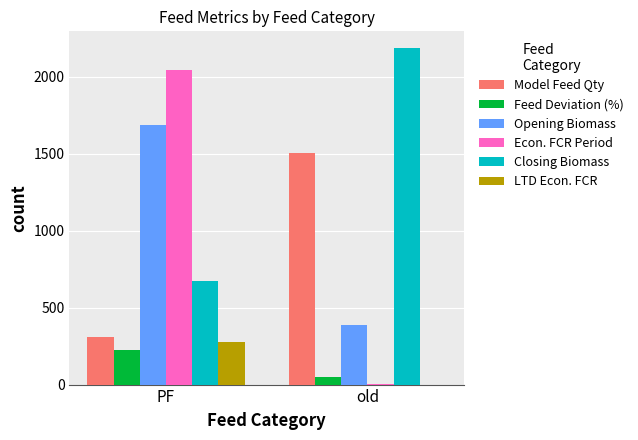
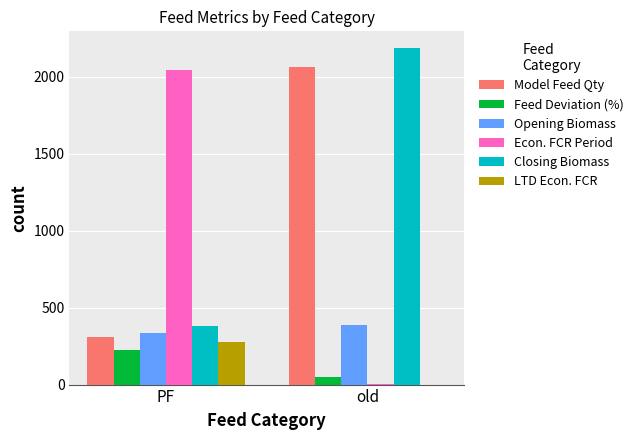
Opening Biomass, PF: 1690 -> 340
Closing Biomass, PF: 670 -> 380
Model Feed Qty, old: 1510 -> 2060
